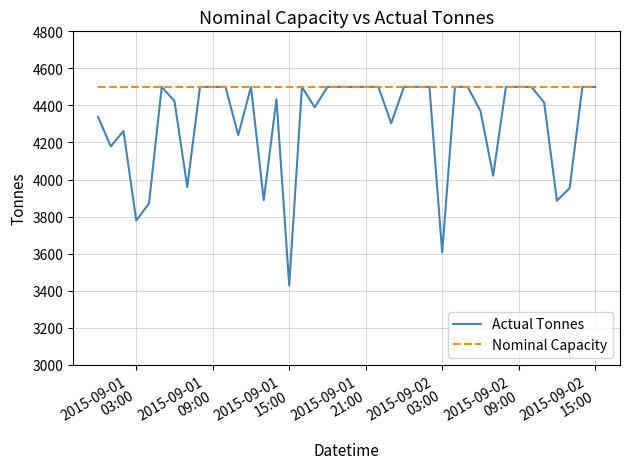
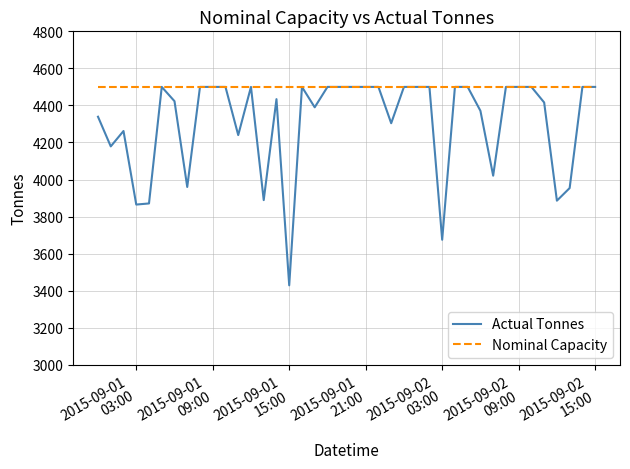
Actual Tonnes, 2015-09-01 03:00: 3780 -> 3870
Actual Tonnes, 2015-09-02 03:00: 3610 -> 3680
